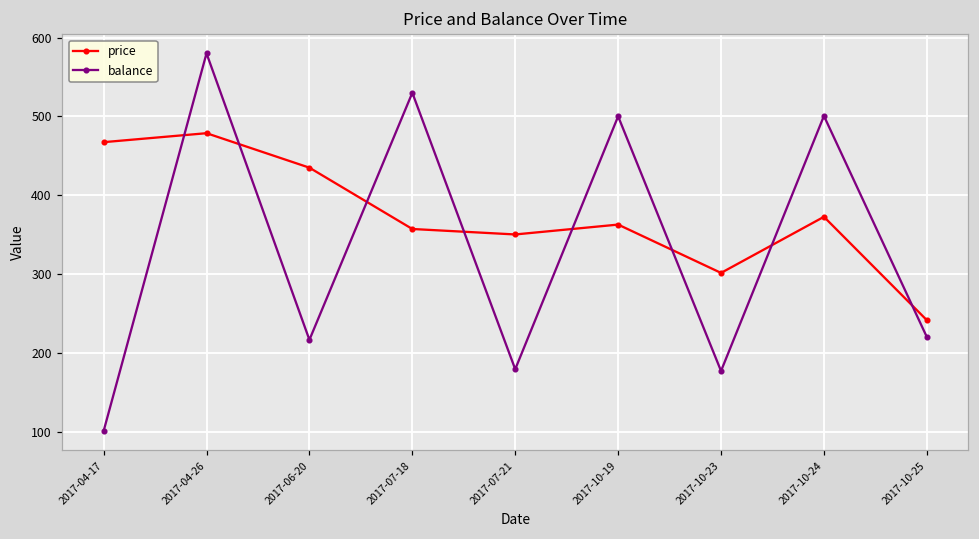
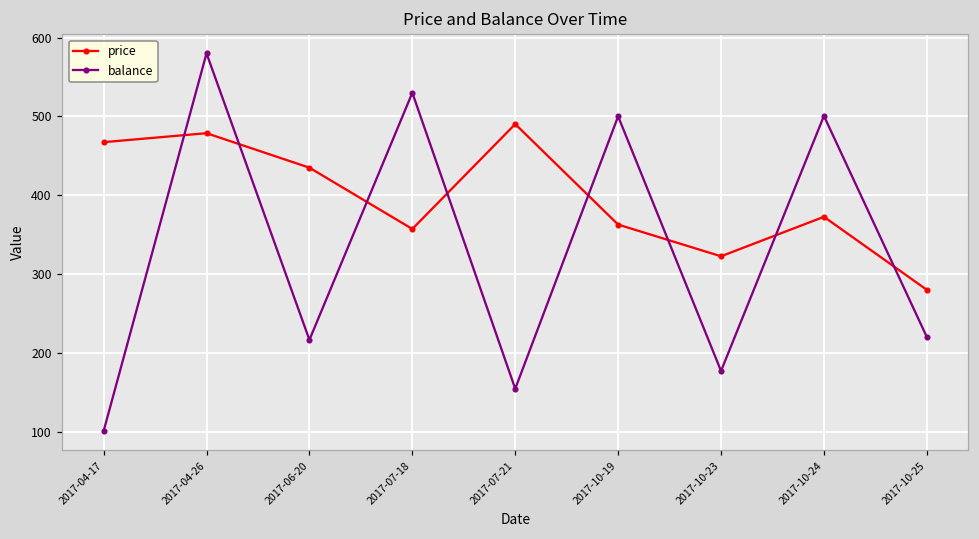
price, 2017-07-21: 350 -> 490
balance, 2017-07-21: 180 -> 150
price, 2017-10-23: 300 -> 320
price, 2017-10-25: 240 -> 280
